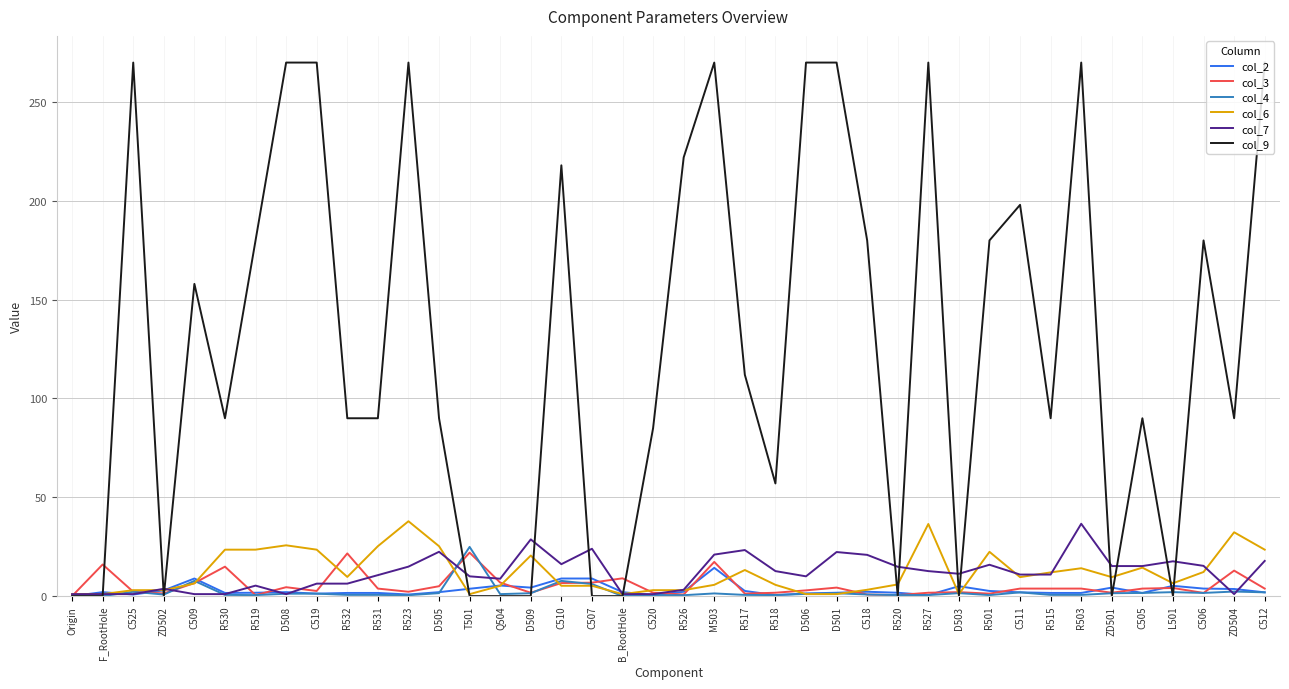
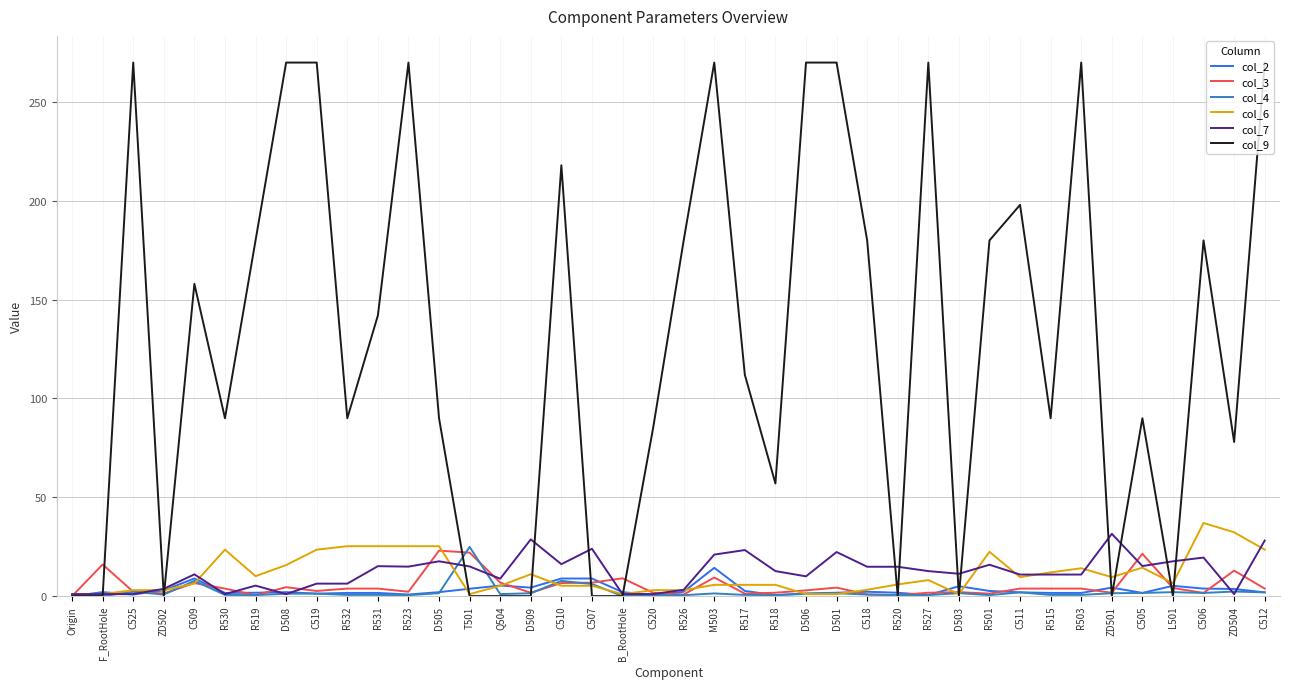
col_7, C509: 1 -> 11
col_3, R530: 15 -> 4
col_6, R519: 24 -> 10
col_6, D508: 26 -> 16
col_3, R532: 22 -> 4
col_6, R532: 10 -> 25
col_7, R531: 11 -> 15
col_9, R531: 90 -> 142
col_6, R523: 38 -> 25
col_3, D505: 5 -> 23
col_7, D505: 22 -> 18
col_7, T501: 10 -> 15
col_6, D509: 21 -> 11
col_9, R526: 222 -> 180
col_3, M503: 17 -> 9
col_6, R517: 13 -> 6
col_7, C518: 21 -> 15
col_6, R527: 37 -> 8
col_7, R503: 37 -> 11
col_7, ZD501: 15 -> 32
col_3, C505: 4 -> 21
col_6, C506: 12 -> 37
col_7, C506: 15 -> 20
col_9, ZD504: 90 -> 78
col_7, C512: 18 -> 28
